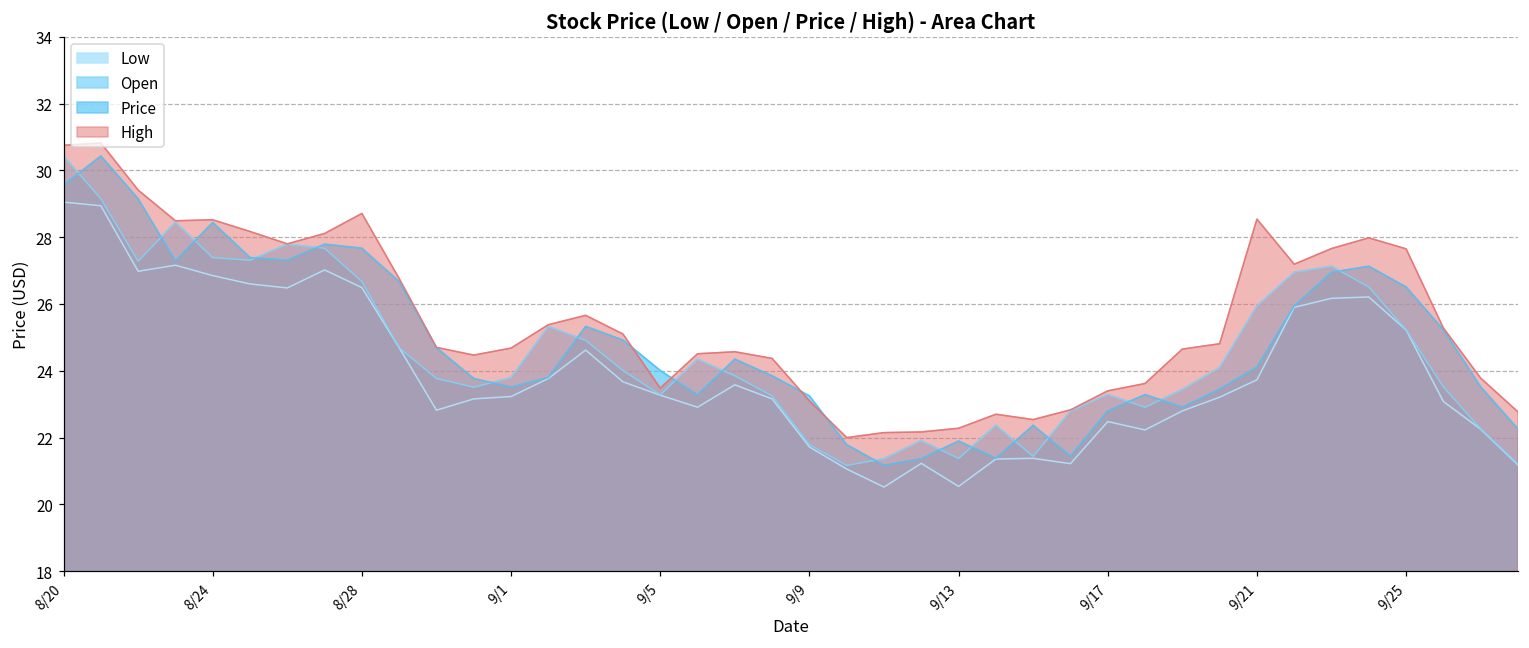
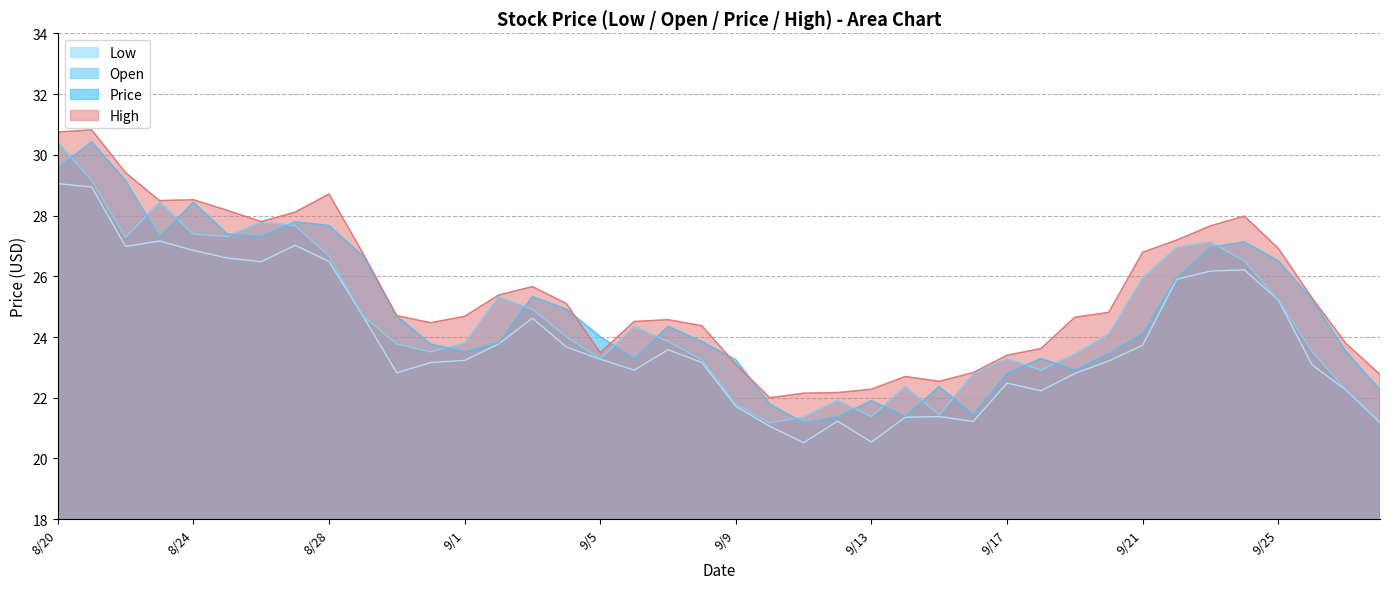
High, 9/21: 28.5 -> 26.8
High, 9/25: 27.7 -> 26.9
